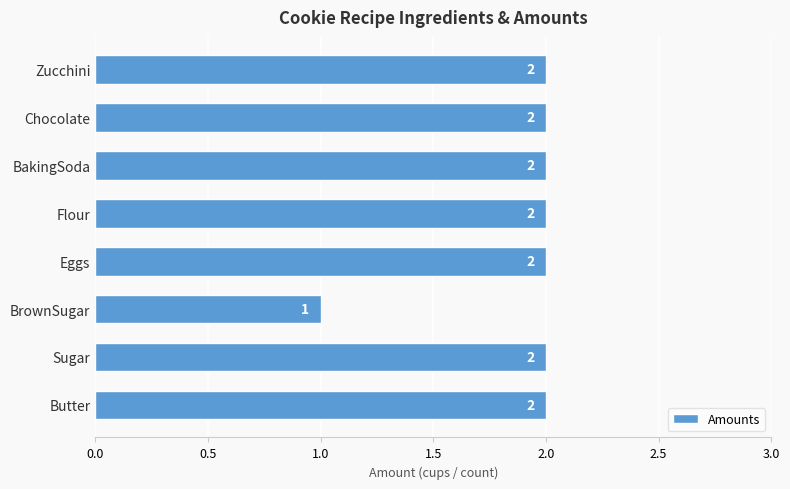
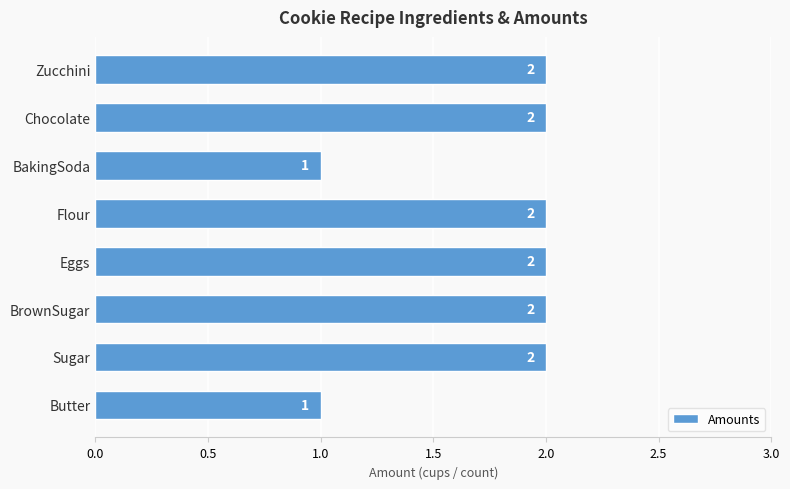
BakingSoda: 2 -> 1
BrownSugar: 1 -> 2
Butter: 2 -> 1
